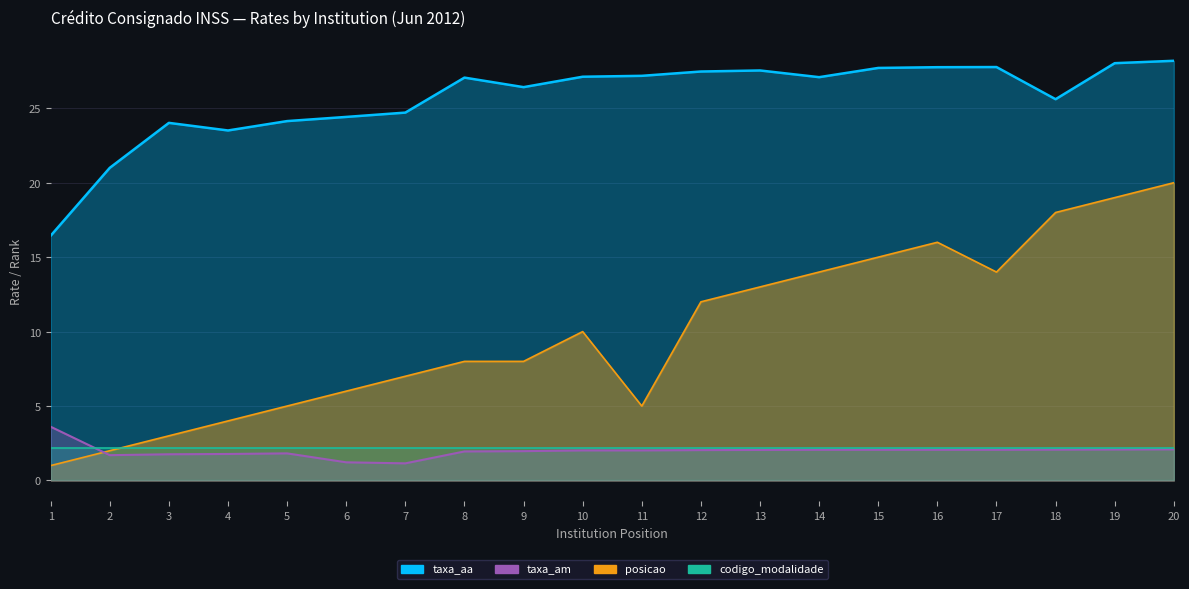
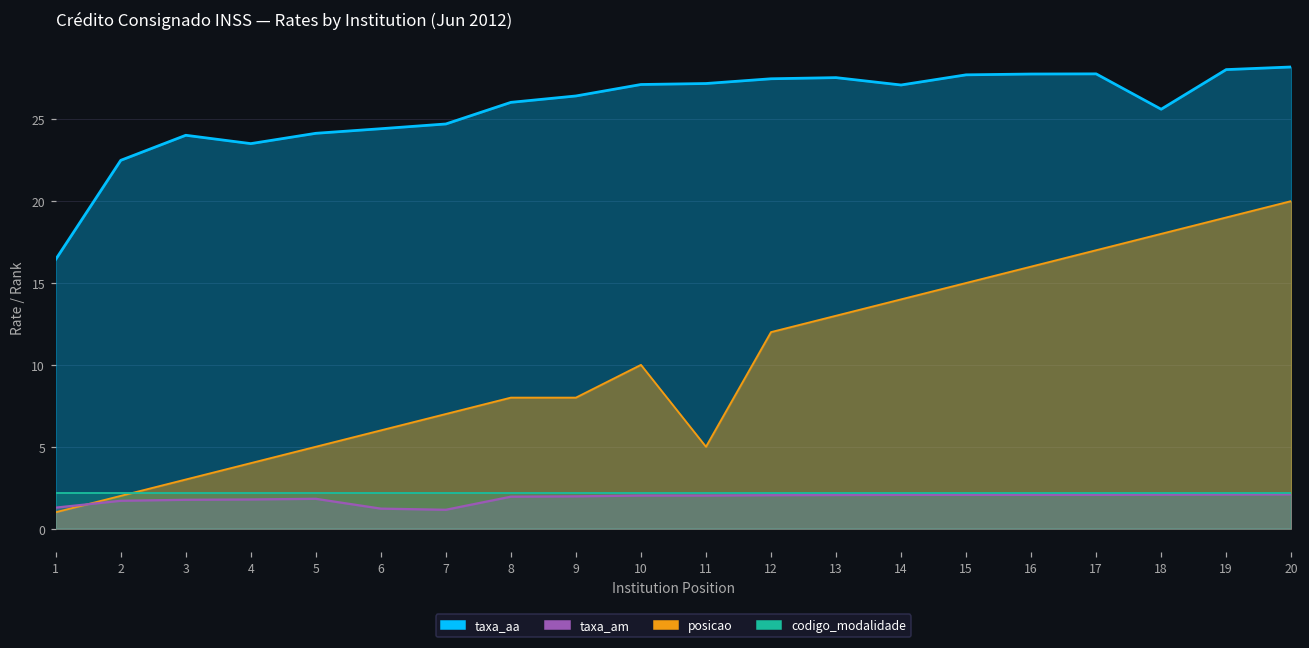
taxa_am, 1: 3.6 -> 1.3
taxa_aa, 2: 21.0 -> 22.5
taxa_aa, 8: 27.1 -> 26.0
posicao, 17: 14 -> 17
